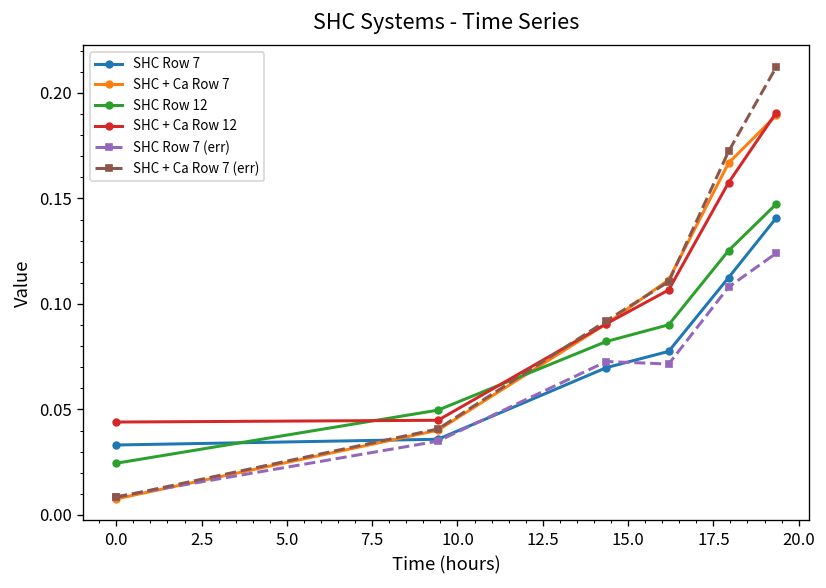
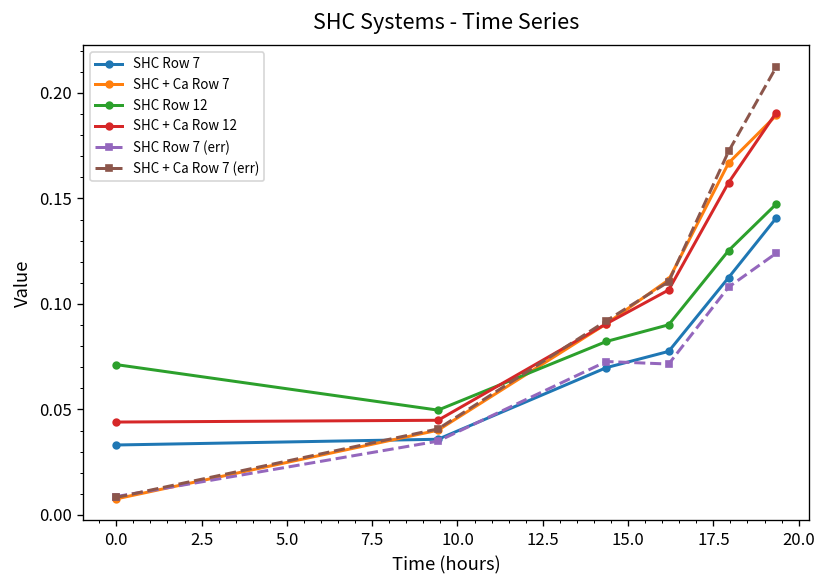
SHC Row 12, 0.0: 0.025 -> 0.071
